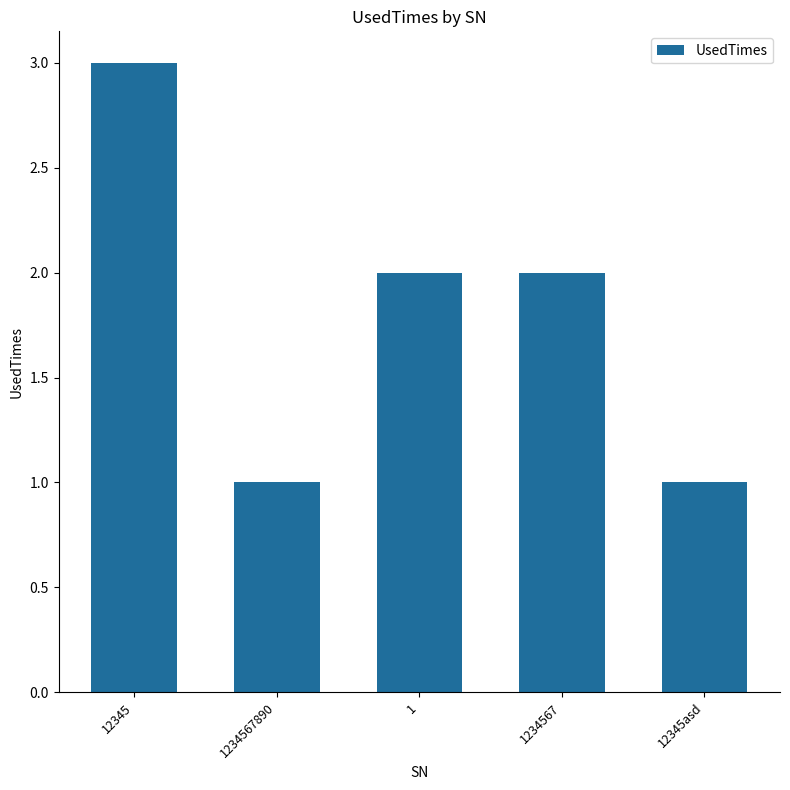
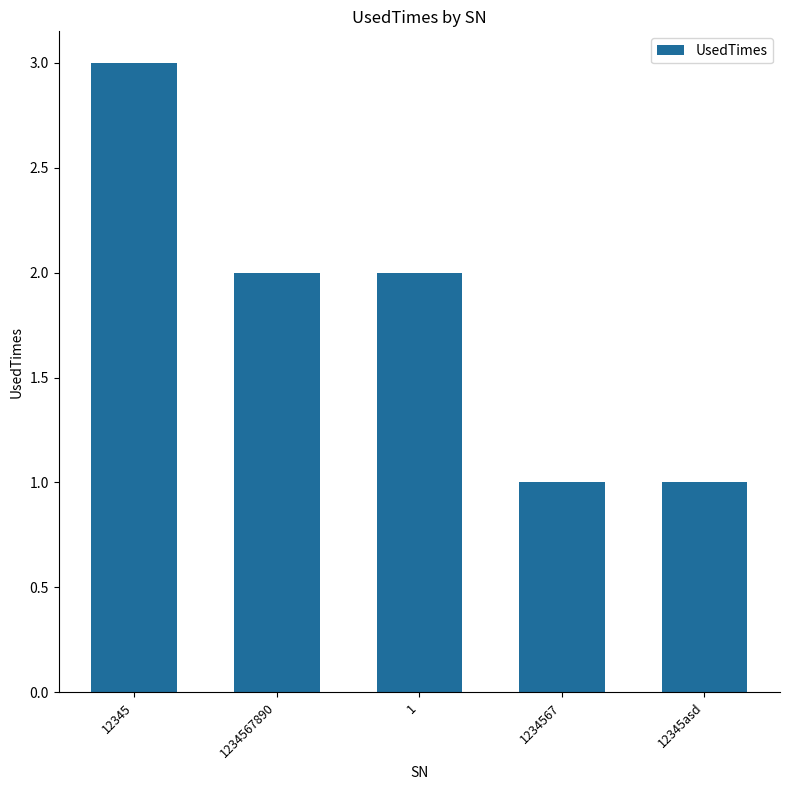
1234567890: 1 -> 2
1234567: 2 -> 1
